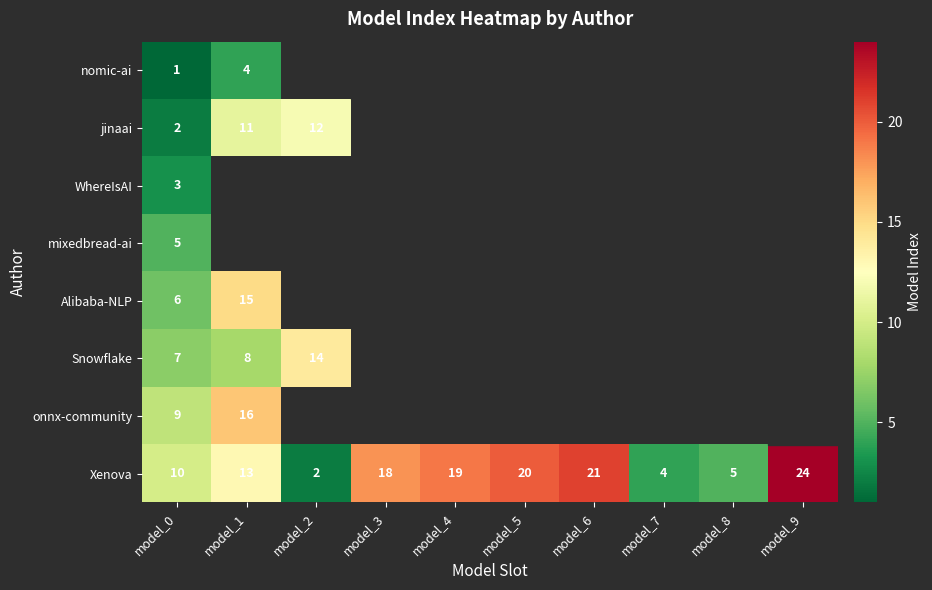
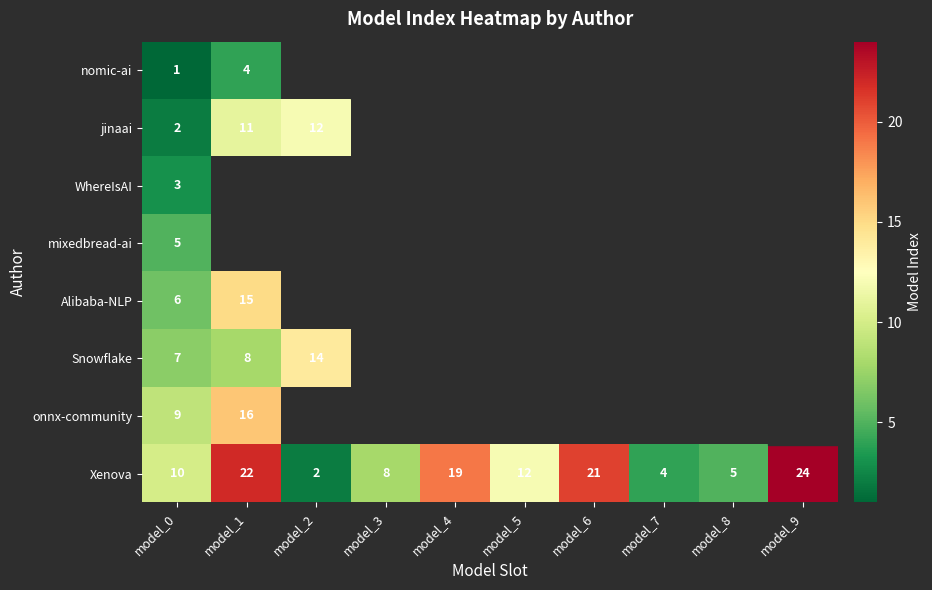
Xenova, model_1: 13 -> 22
Xenova, model_3: 18 -> 8
Xenova, model_5: 20 -> 12
